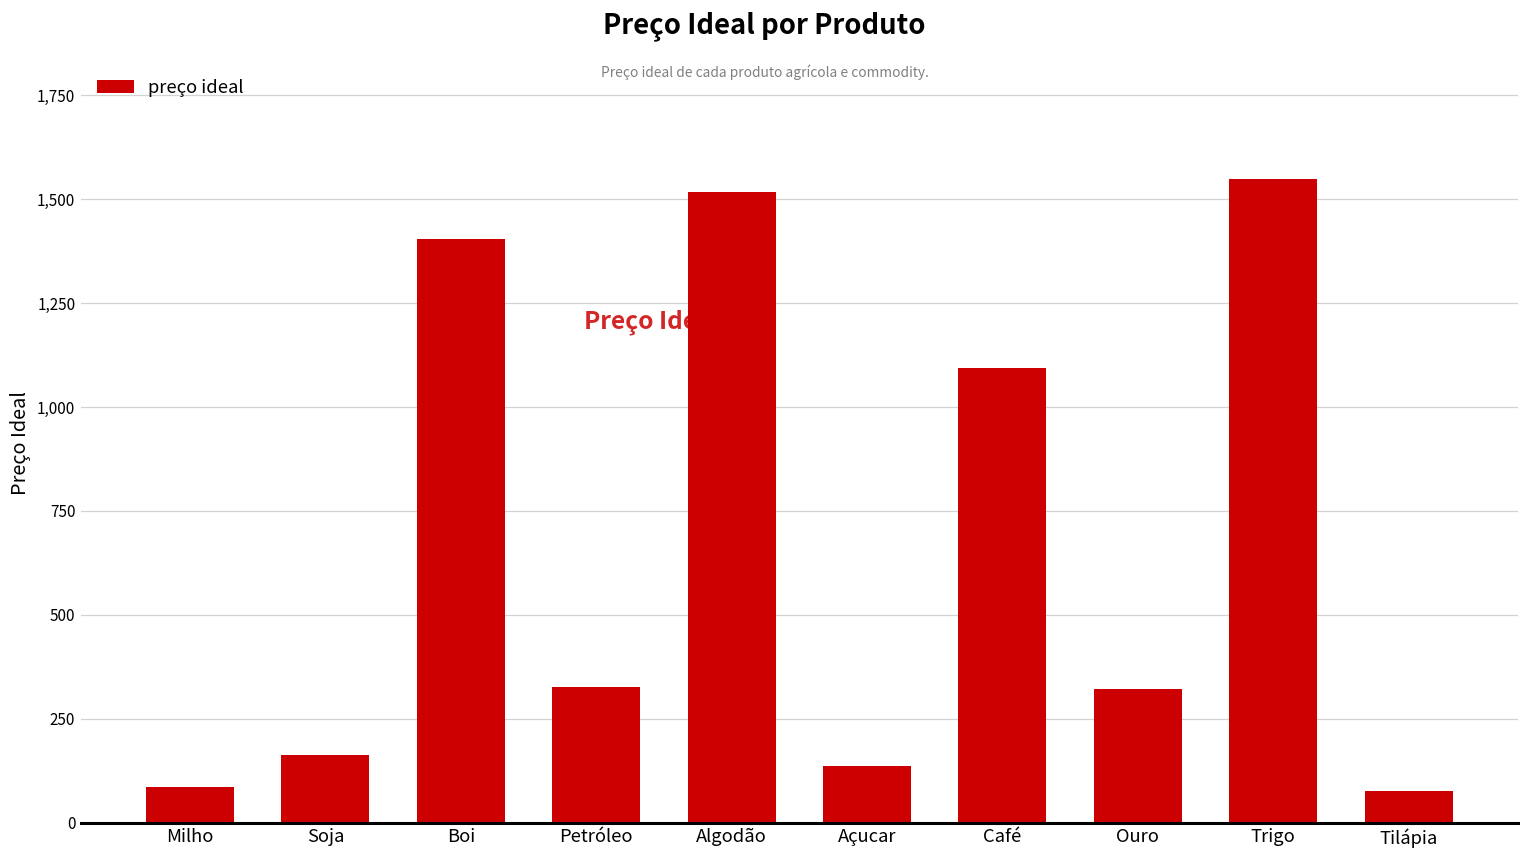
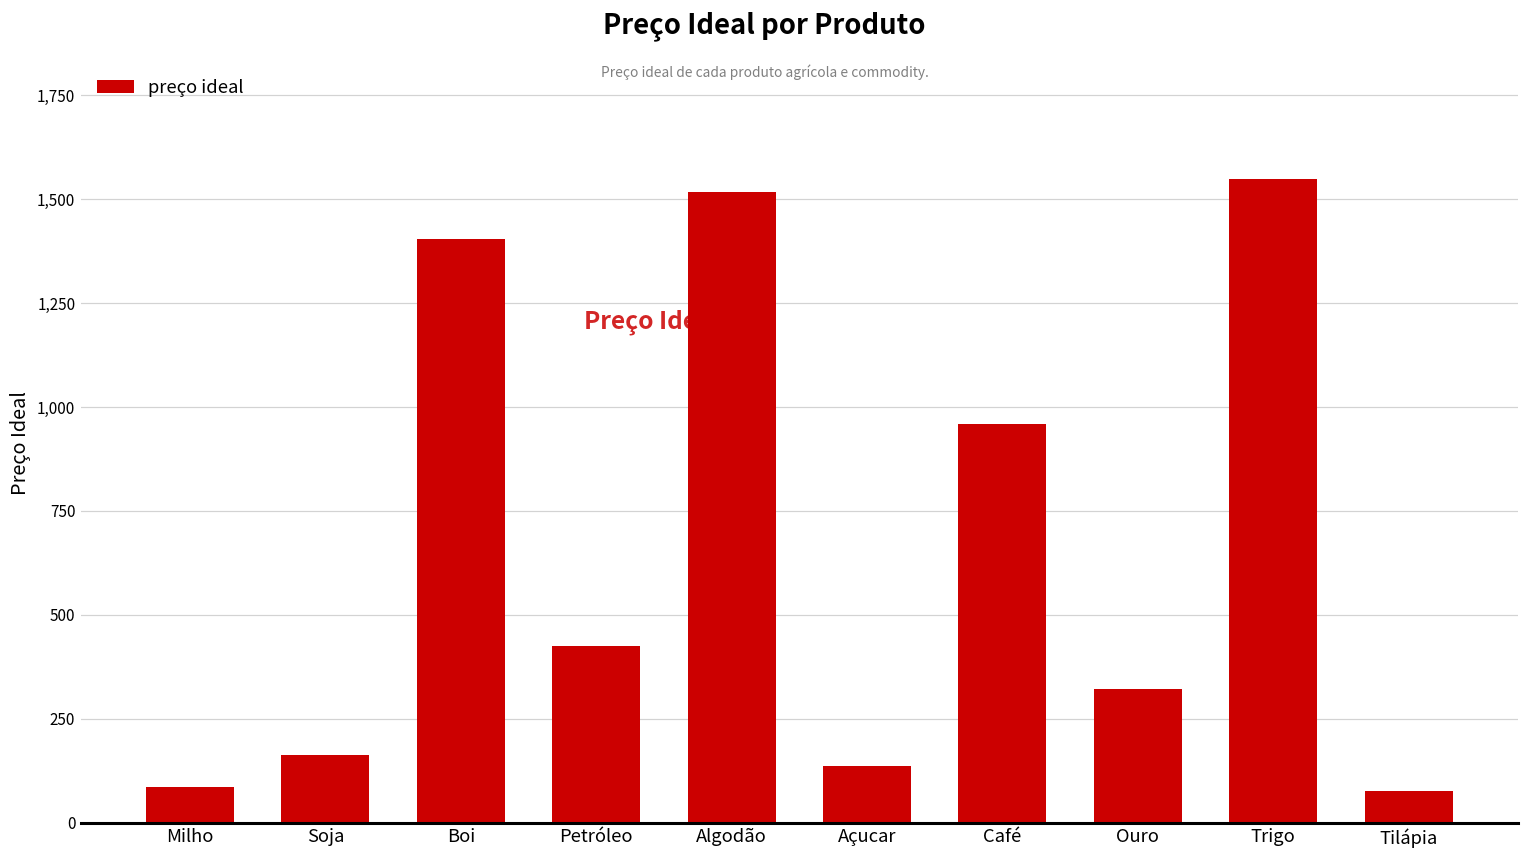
Petróleo: 330 -> 420
Café: 1,090 -> 960
